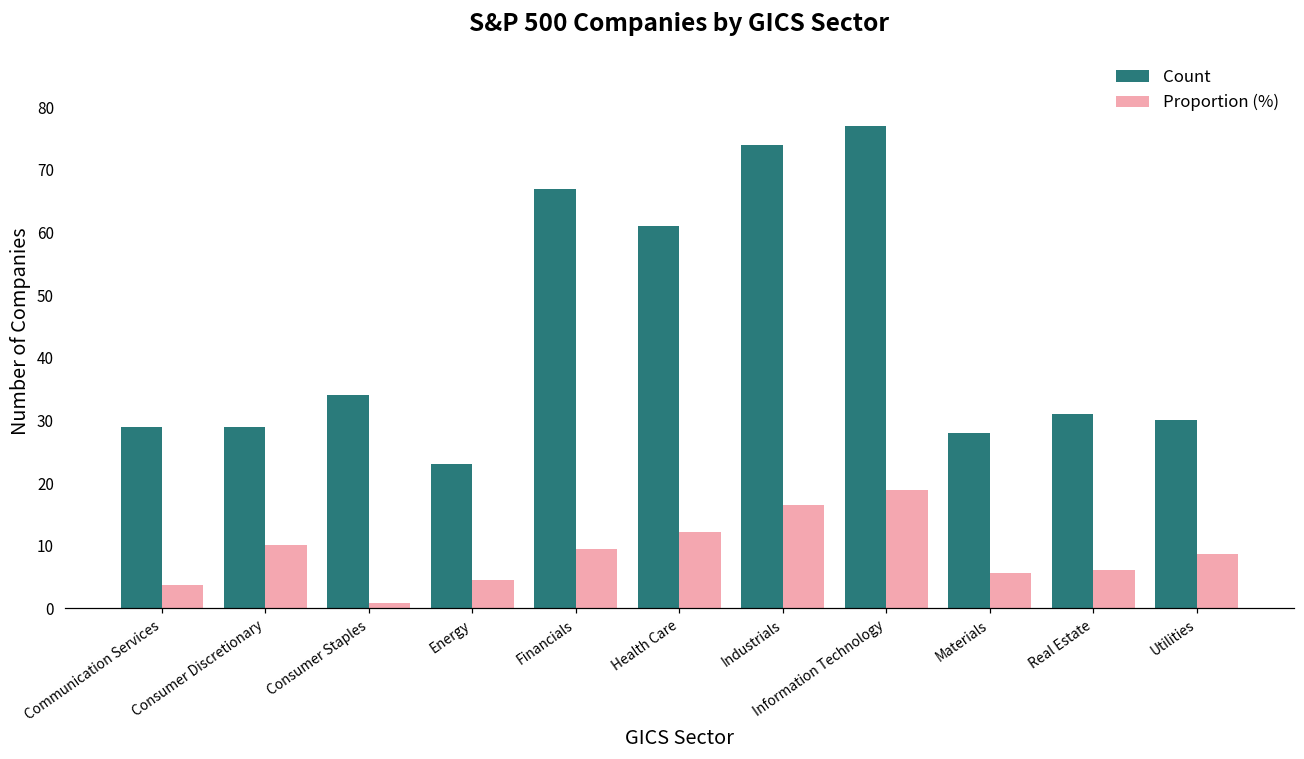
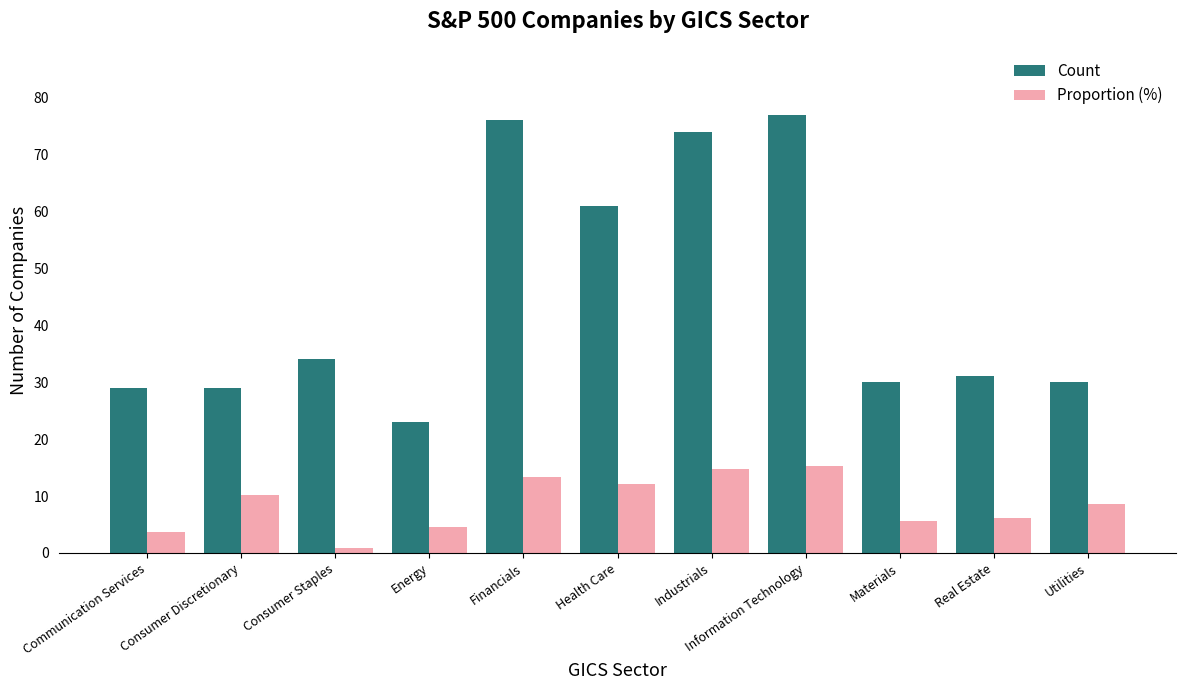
Count, Financials: 67 -> 76
Proportion (%), Financials: 9 -> 13
Proportion (%), Industrials: 17 -> 15
Proportion (%), Information Technology: 19 -> 15
Count, Materials: 28 -> 30
